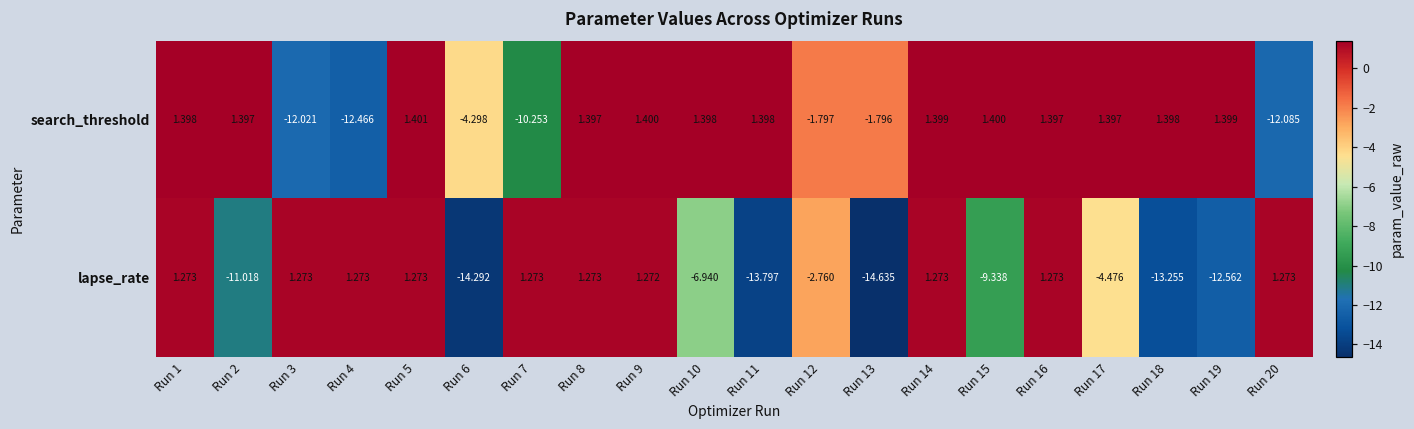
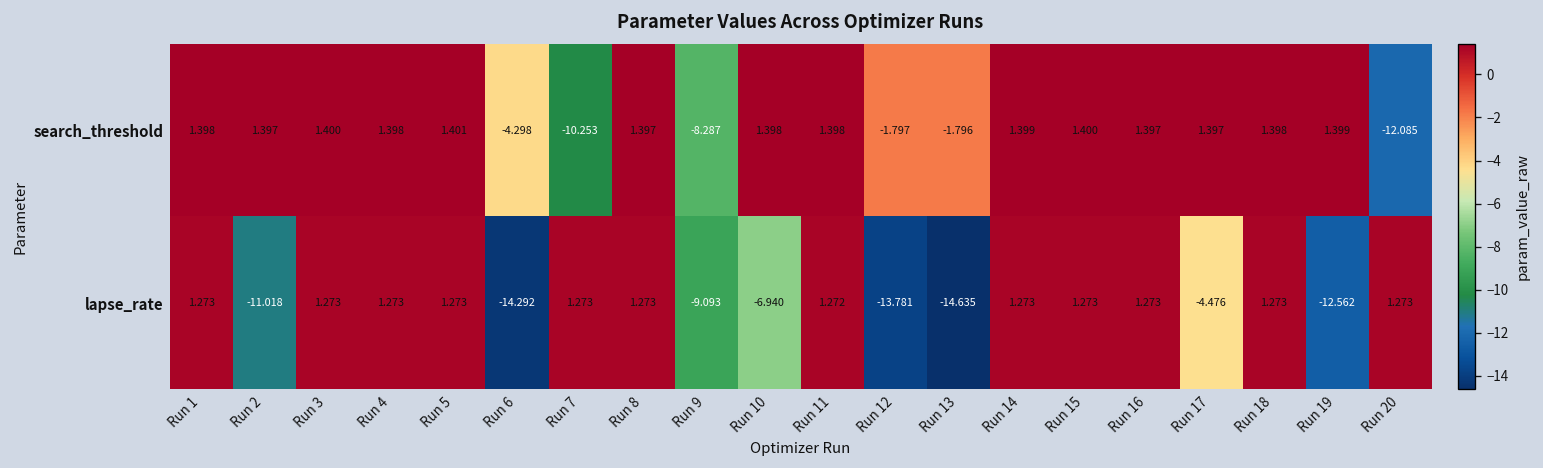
search_threshold, Run 3: -12.021 -> 1.400
search_threshold, Run 4: -12.466 -> 1.398
search_threshold, Run 9: 1.400 -> -8.287
lapse_rate, Run 9: 1.272 -> -9.093
lapse_rate, Run 11: -13.797 -> 1.272
lapse_rate, Run 12: -2.760 -> -13.781
lapse_rate, Run 15: -9.338 -> 1.273
lapse_rate, Run 18: -13.255 -> 1.273
